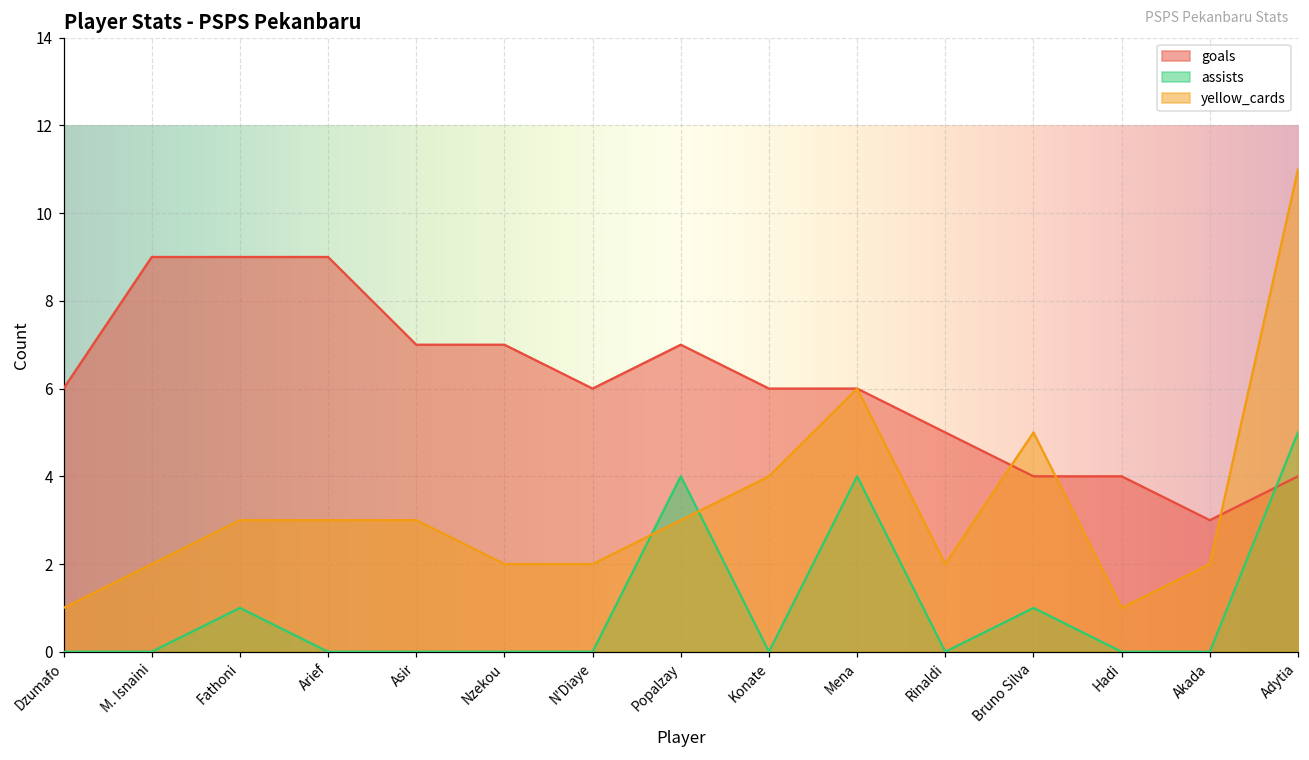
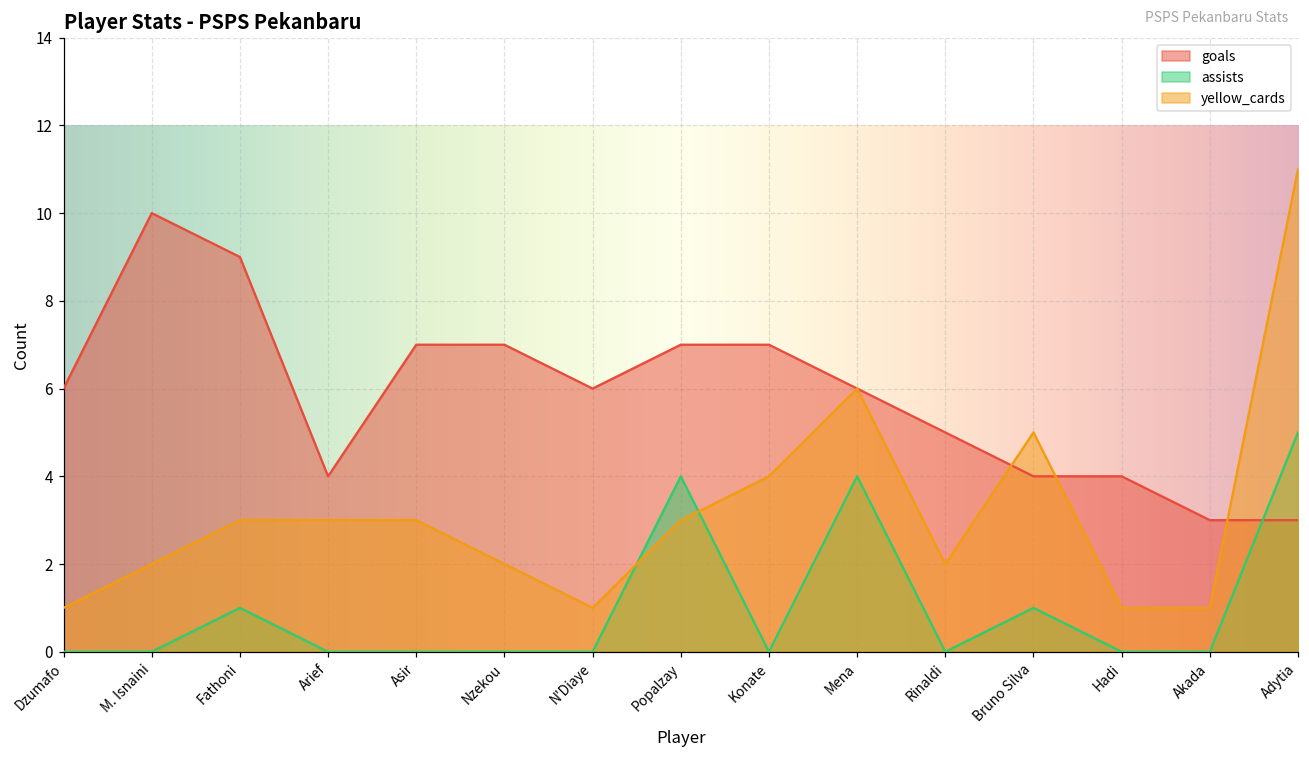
goals, M. Isnaini: 9 -> 10
goals, Arief: 9 -> 4
yellow_cards, N'Diaye: 2 -> 1
goals, Konate: 6 -> 7
yellow_cards, Akada: 2 -> 1
goals, Adytia: 4 -> 3
